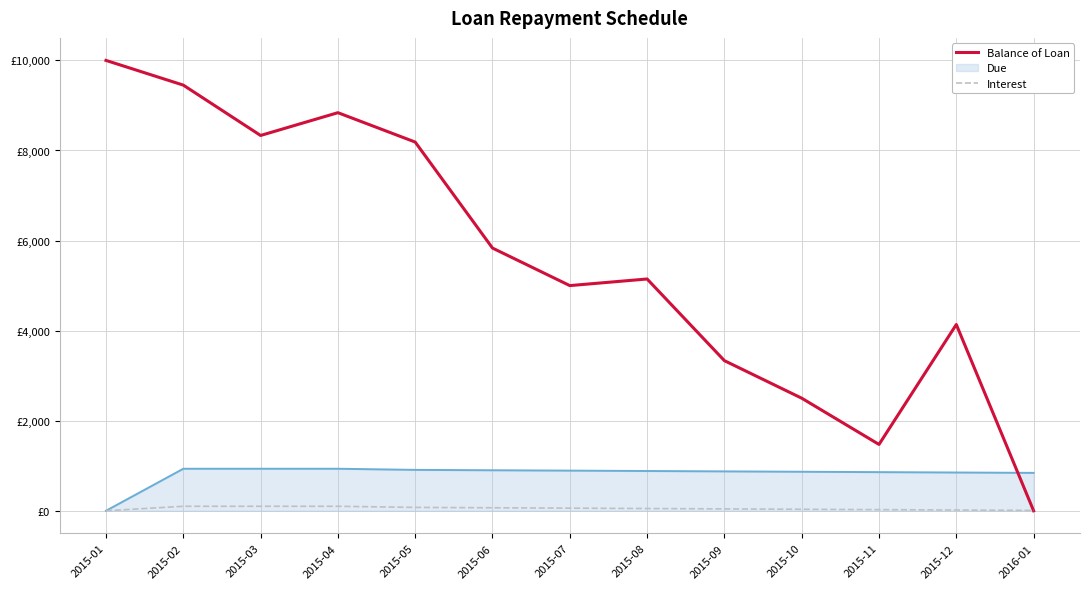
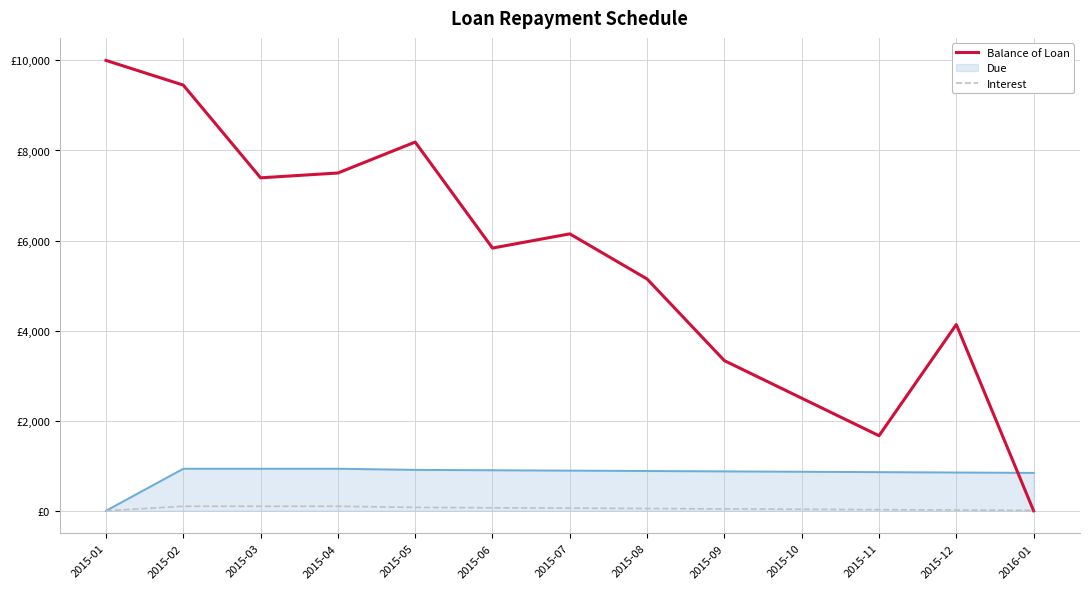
Balance of Loan, 2015-03: £8,300 -> £7,400
Balance of Loan, 2015-04: £8,800 -> £7,500
Balance of Loan, 2015-07: £5,000 -> £6,100
Balance of Loan, 2015-11: £1,500 -> £1,700
